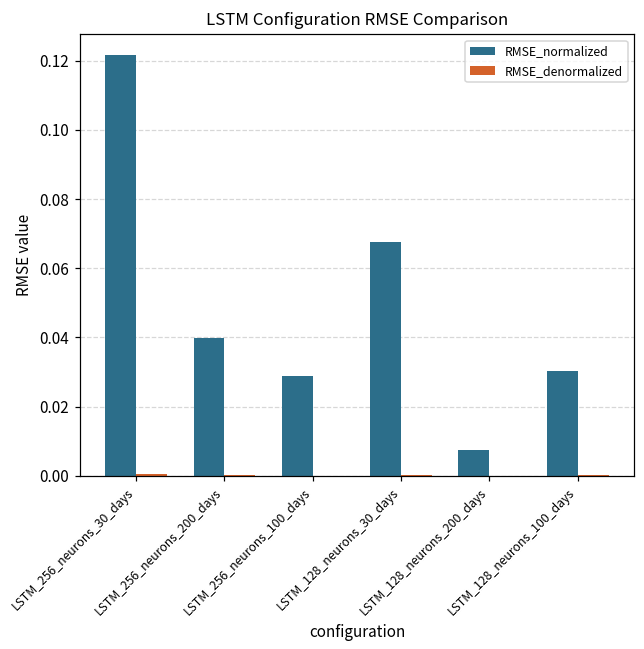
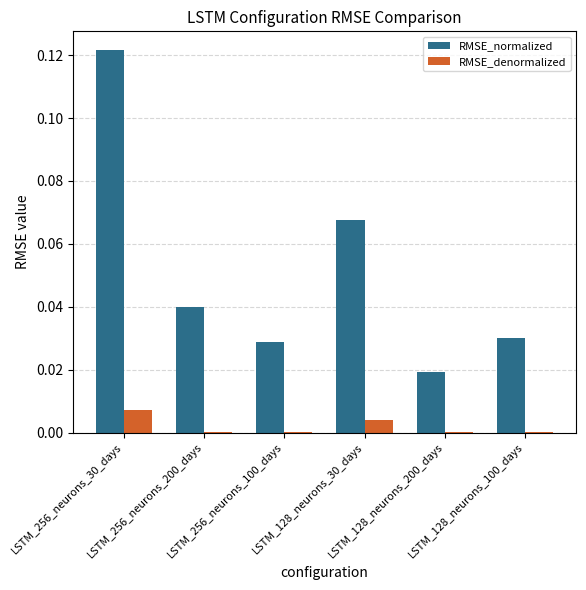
RMSE_denormalized, LSTM_256_neurons_30_days: 0.000 -> 0.007
RMSE_denormalized, LSTM_128_neurons_30_days: 0.000 -> 0.004
RMSE_normalized, LSTM_128_neurons_200_days: 0.007 -> 0.019
